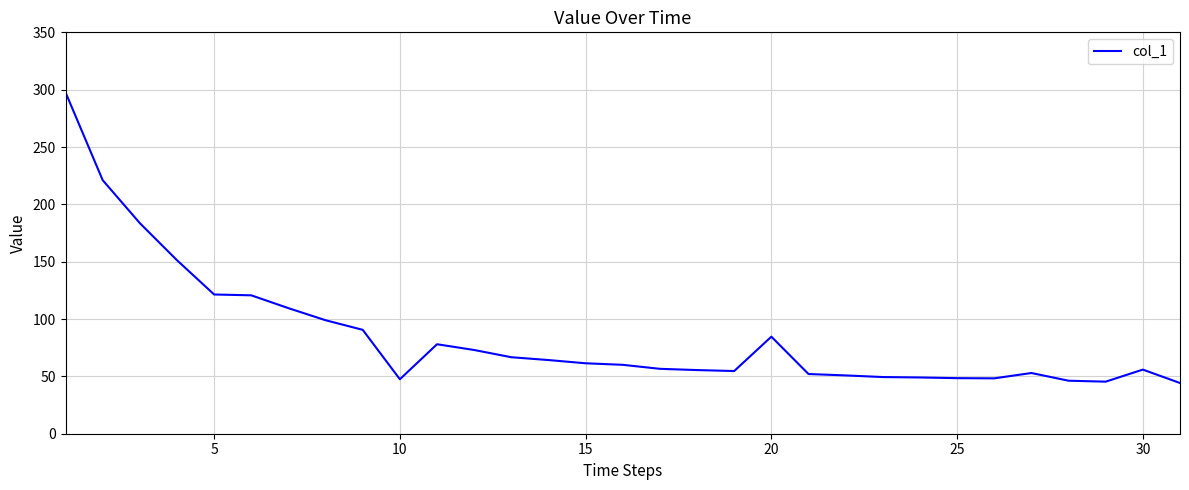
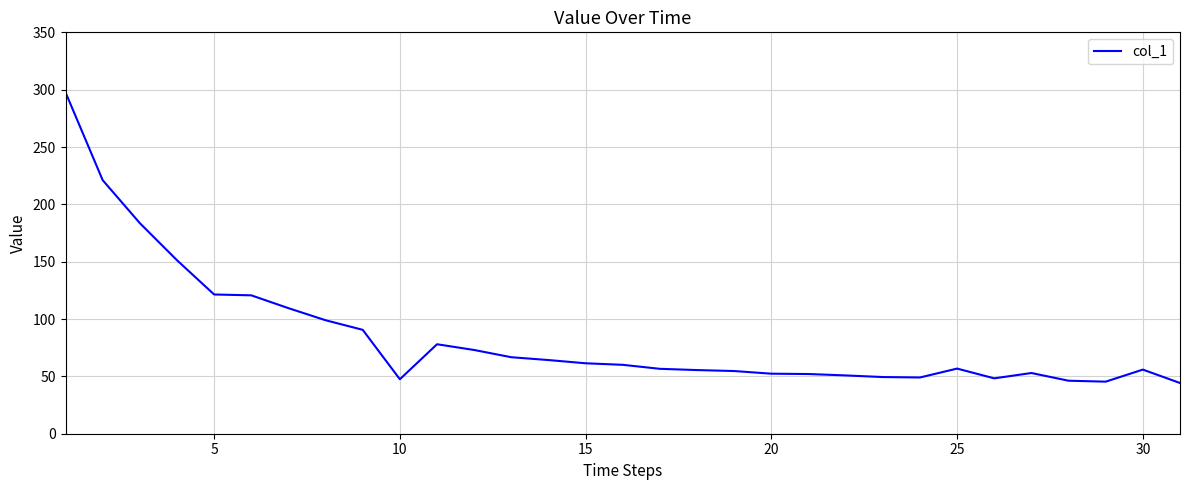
20: 85 -> 52
25: 48 -> 57
